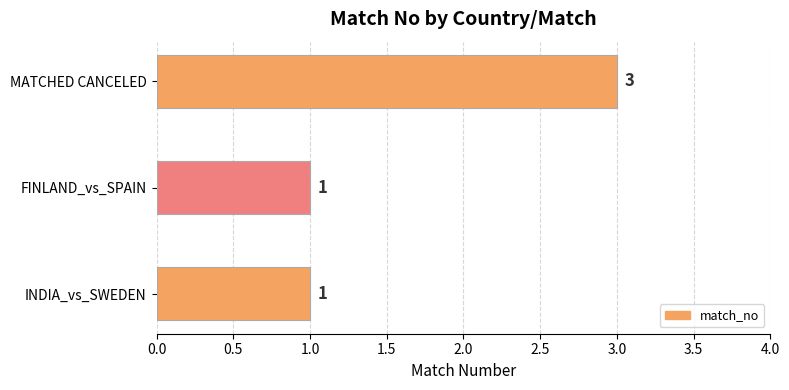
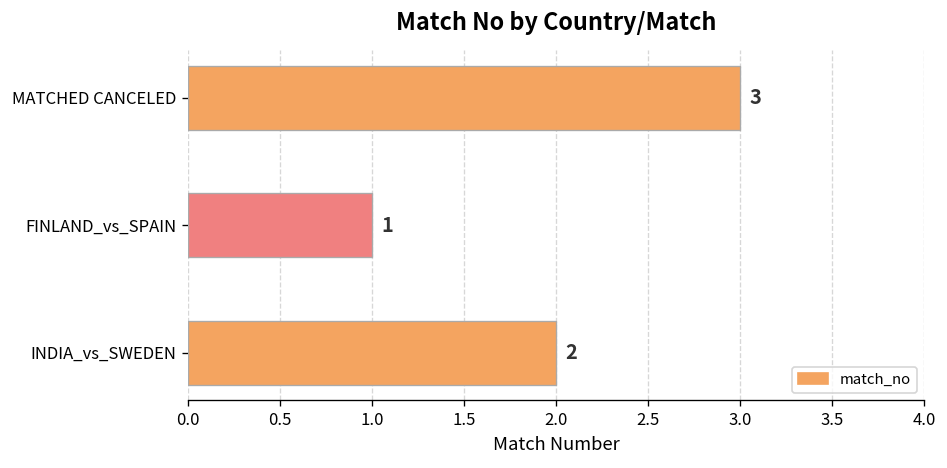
INDIA_vs_SWEDEN: 1 -> 2
